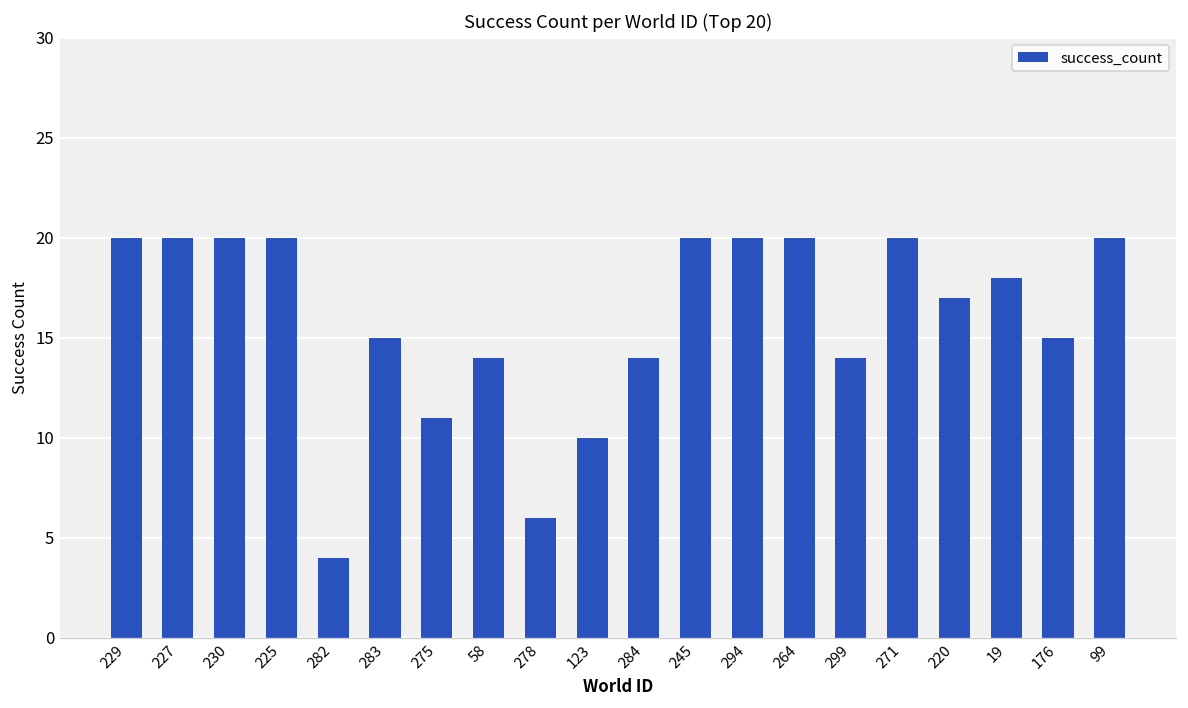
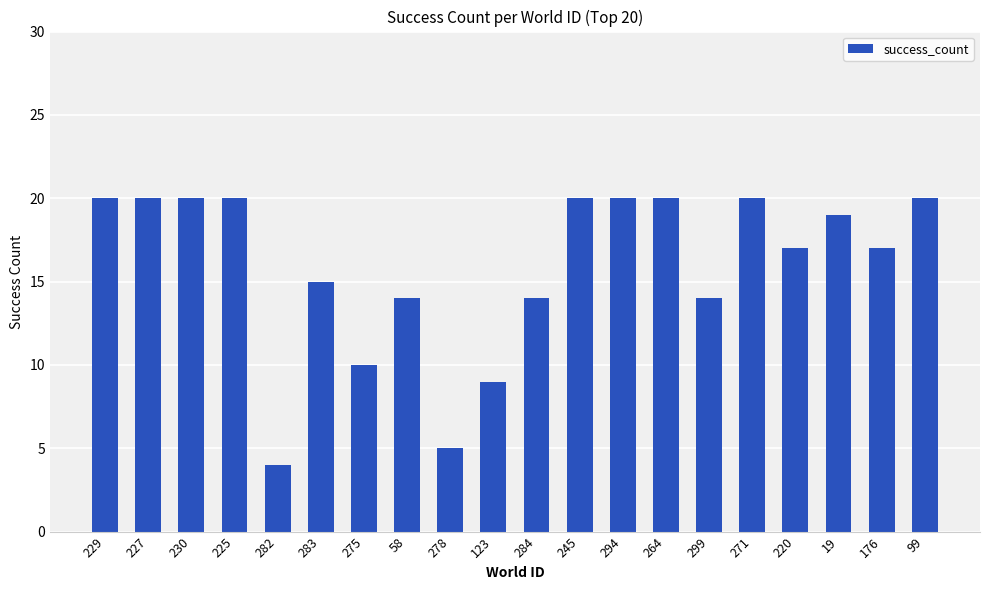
275: 11 -> 10
278: 6 -> 5
123: 10 -> 9
19: 18 -> 19
176: 15 -> 17
